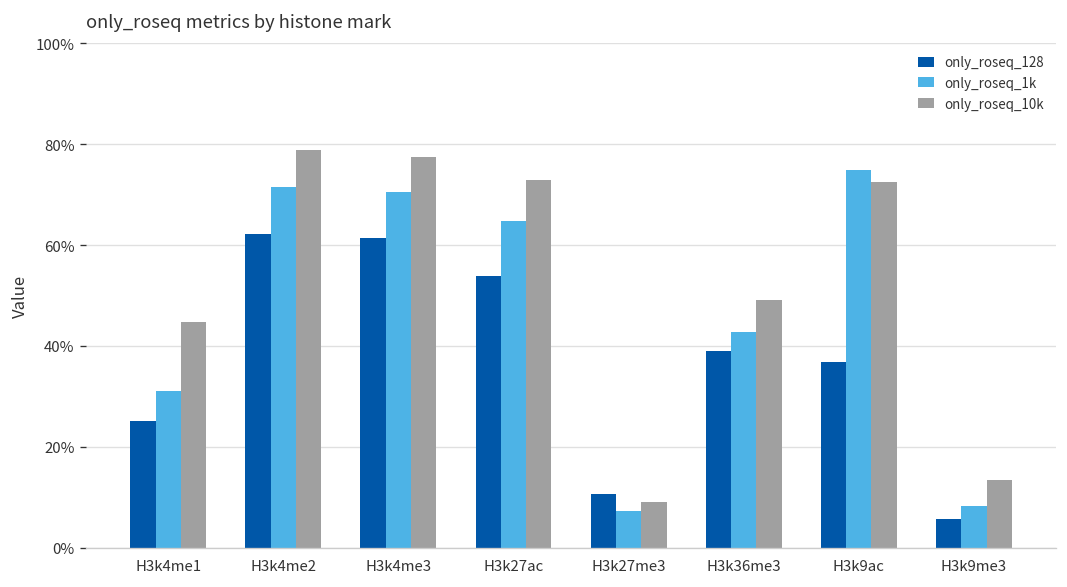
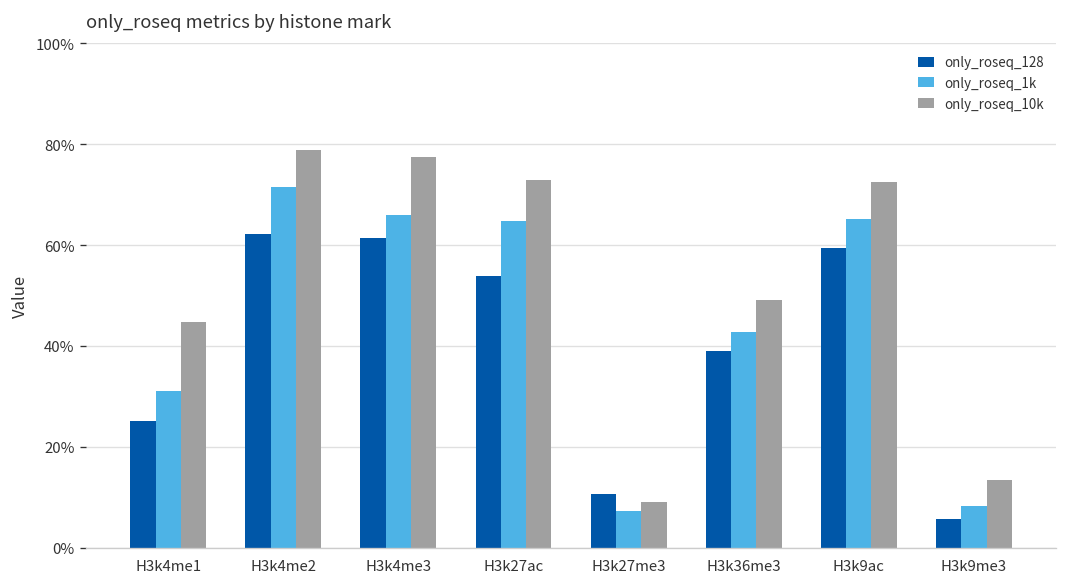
only_roseq_1k, H3k4me3: 71% -> 66%
only_roseq_128, H3k9ac: 37% -> 59%
only_roseq_1k, H3k9ac: 75% -> 65%
